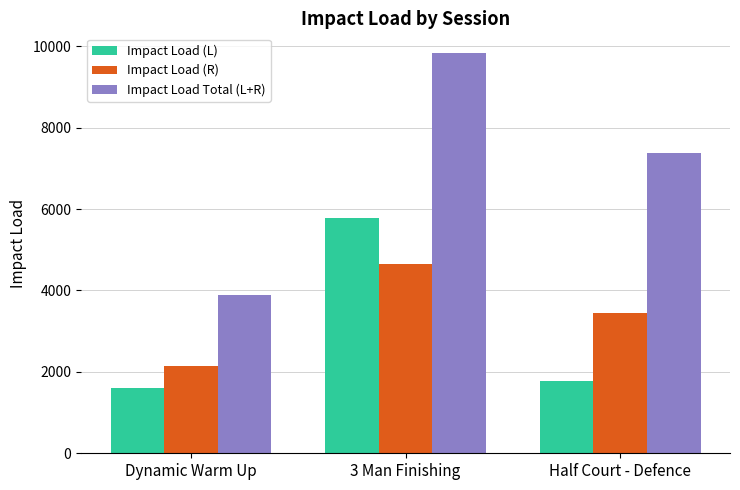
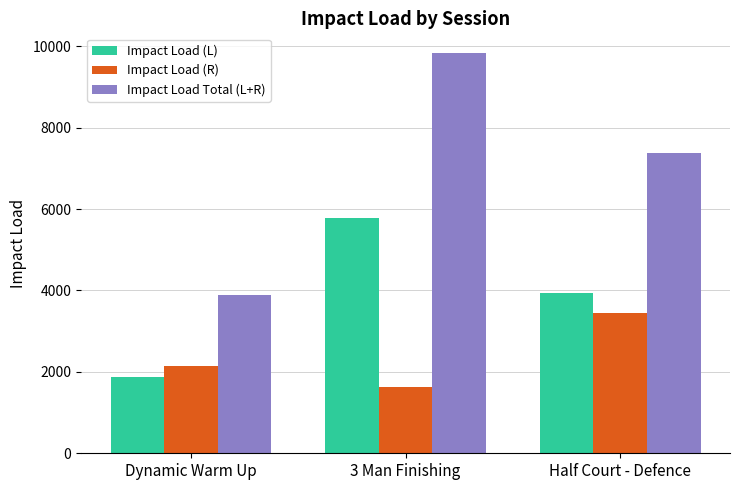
Impact Load (L), Dynamic Warm Up: 1600 -> 1900
Impact Load (R), 3 Man Finishing: 4700 -> 1600
Impact Load (L), Half Court - Defence: 1800 -> 3900
